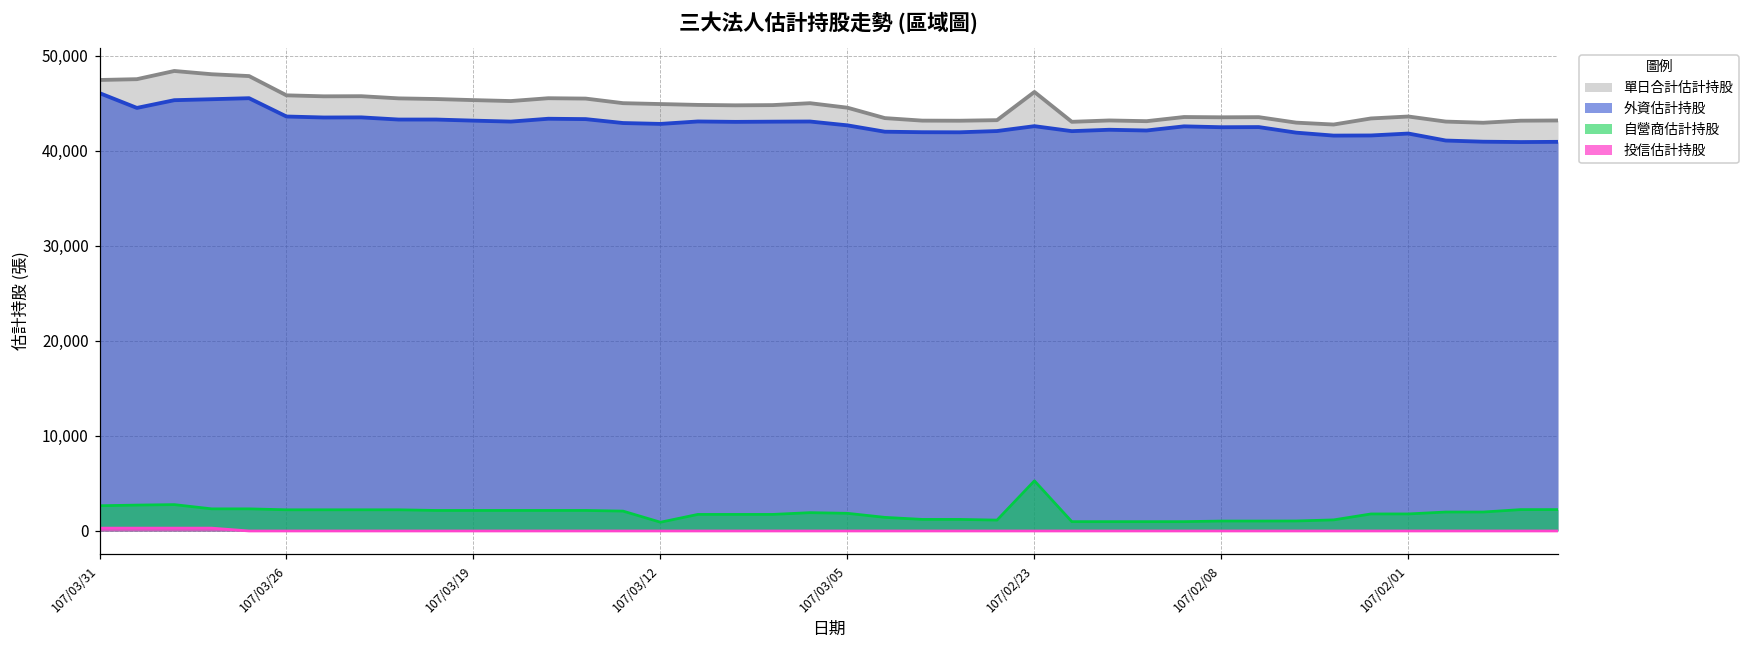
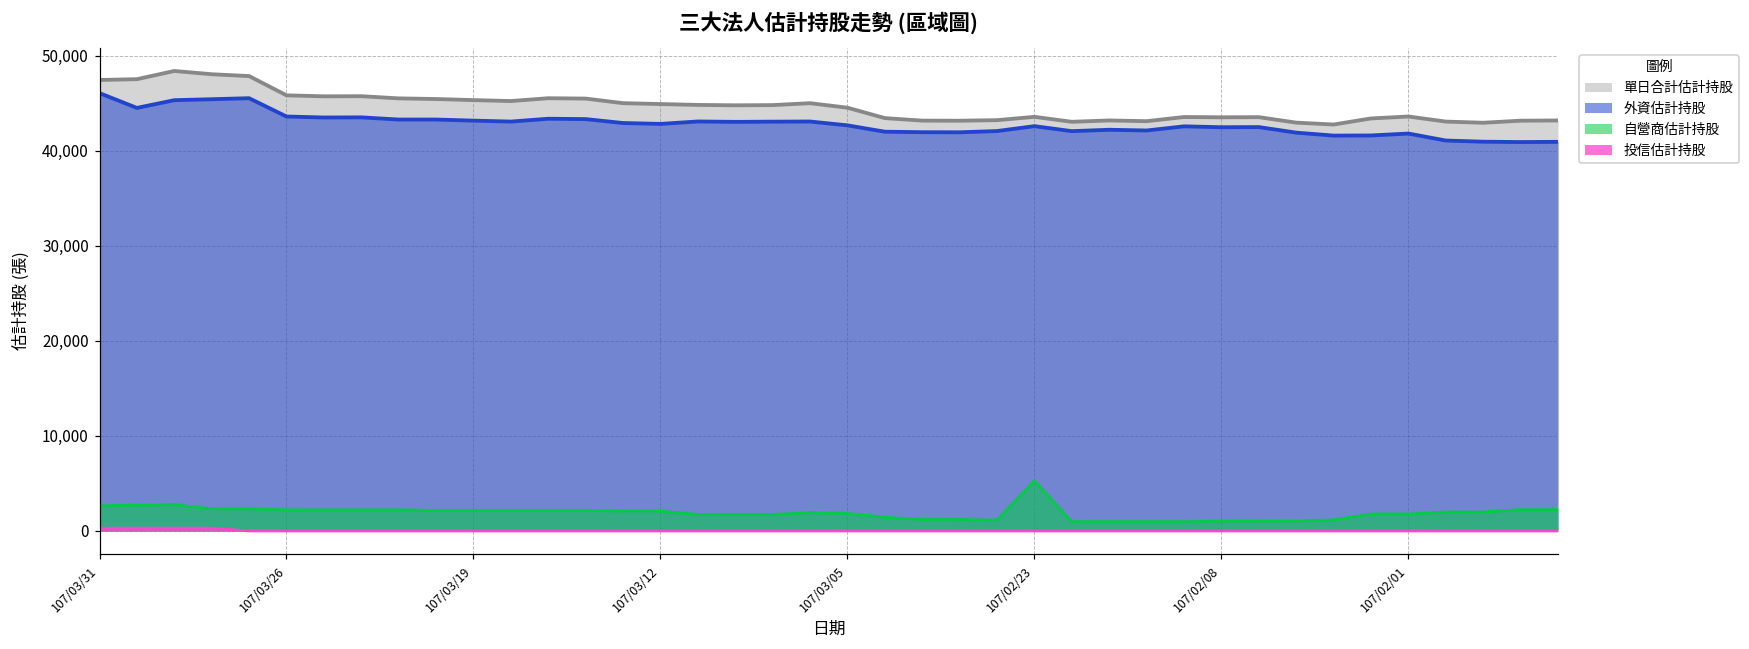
自營商估計持股, 107/03/12: 1,000 -> 2,000
單日合計估計持股, 107/02/23: 46,000 -> 44,000
